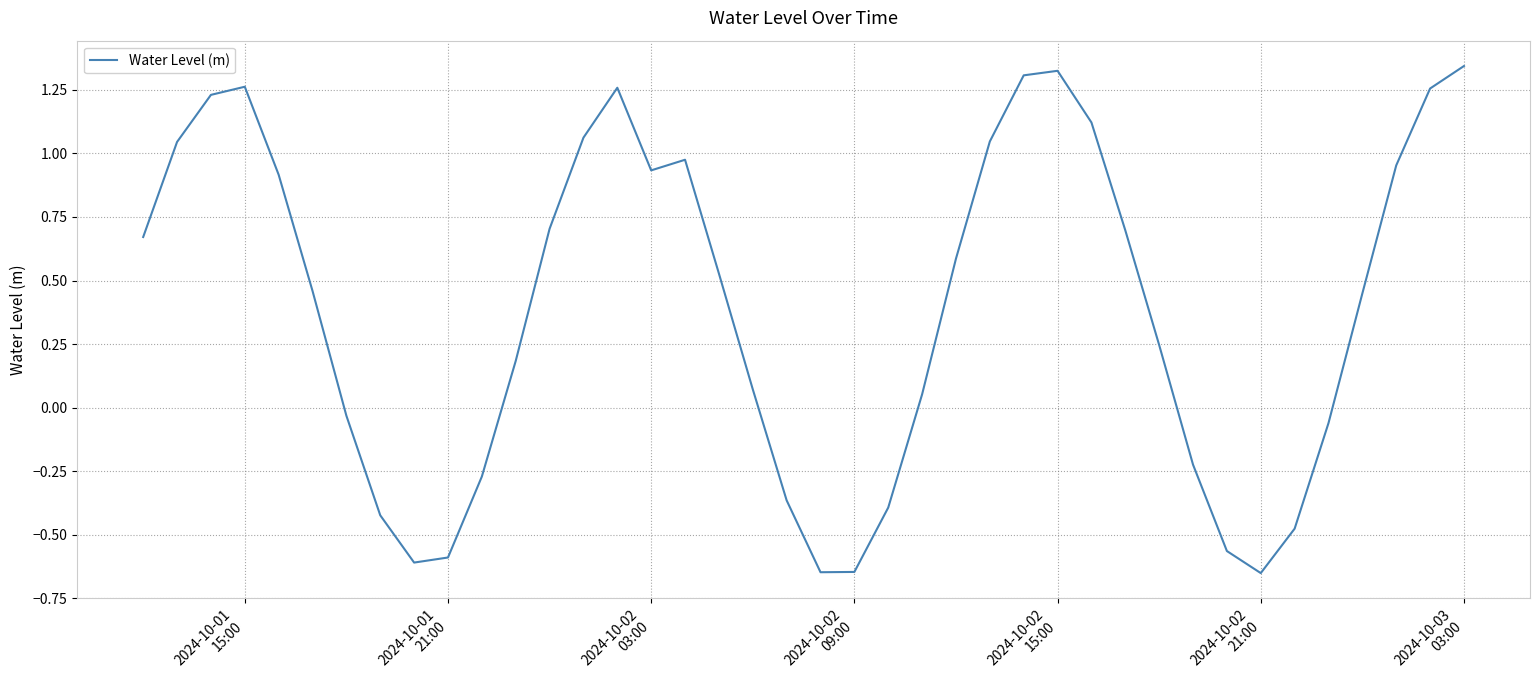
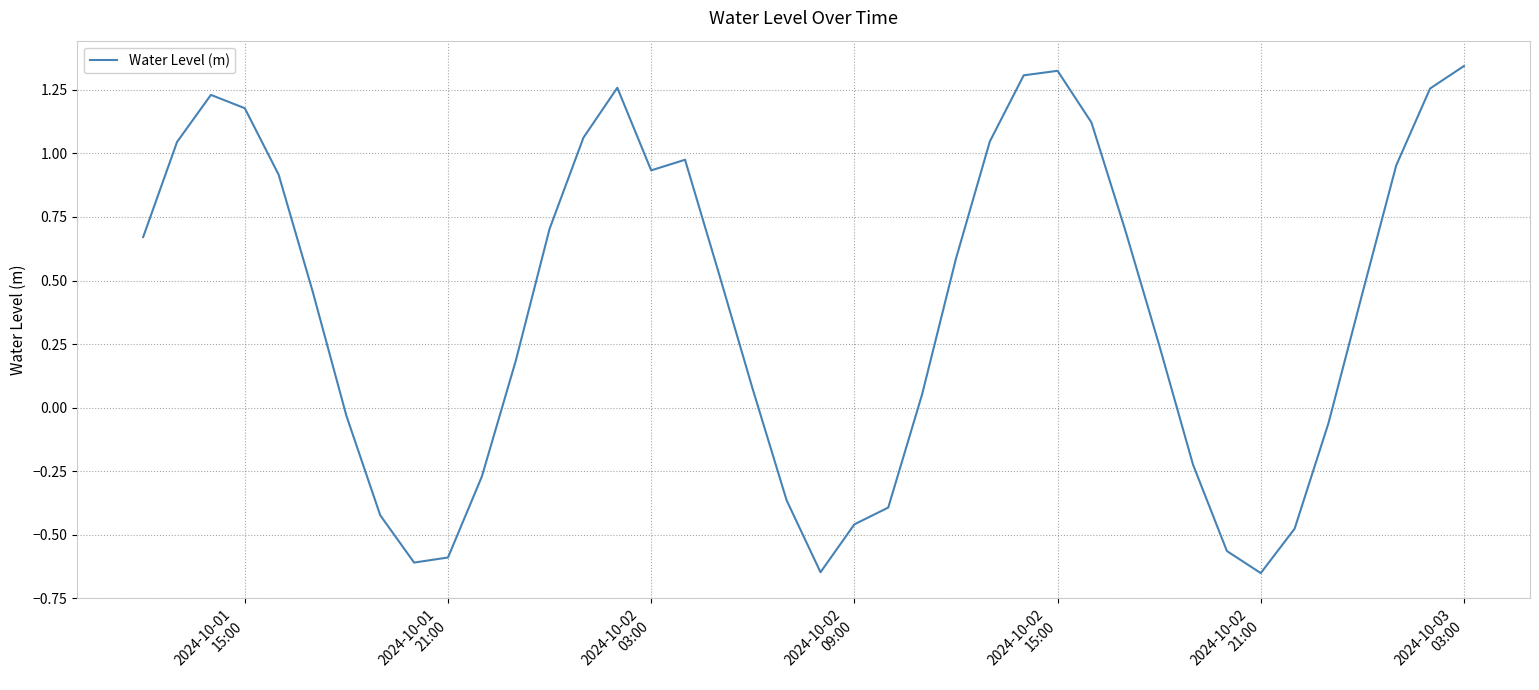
2024-10-01 15:00: 1.26 -> 1.18
2024-10-02 09:00: -0.65 -> -0.46
